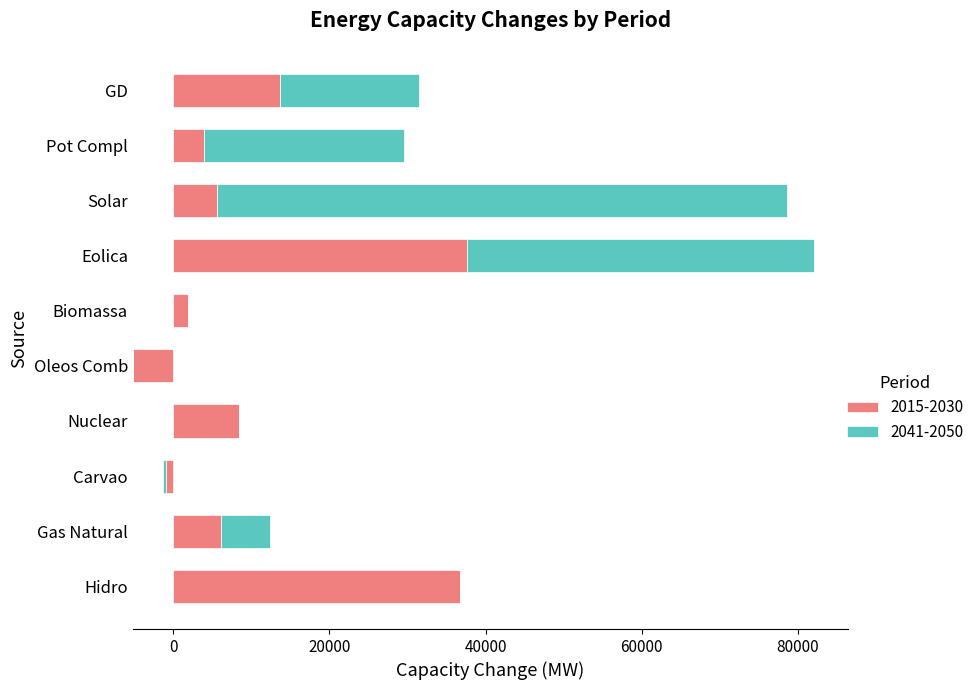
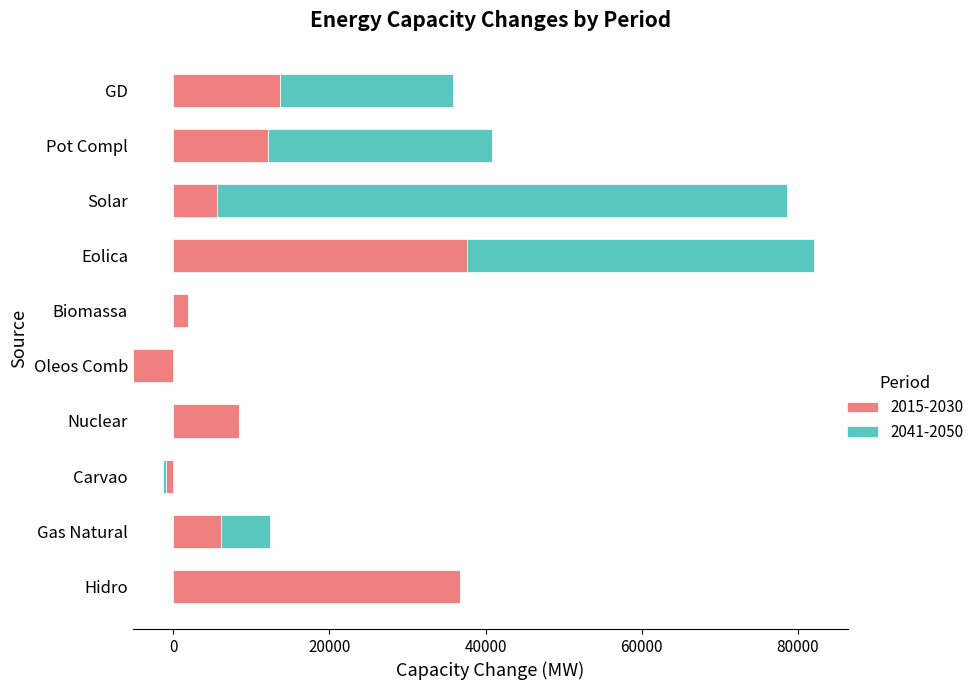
2041-2050, GD: 18000 -> 22000
2015-2030, Pot Compl: 4000 -> 12000
2041-2050, Pot Compl: 26000 -> 29000
